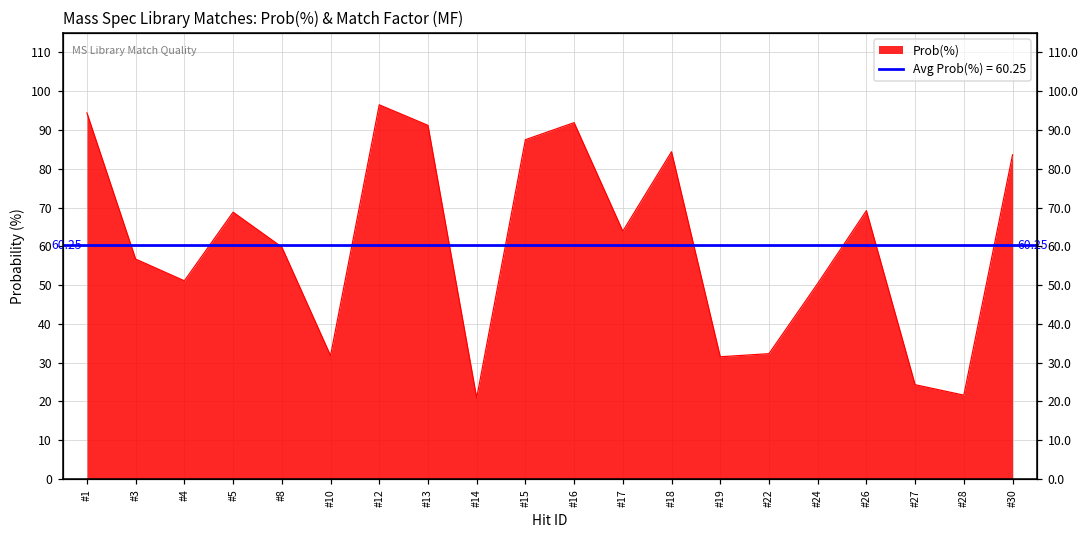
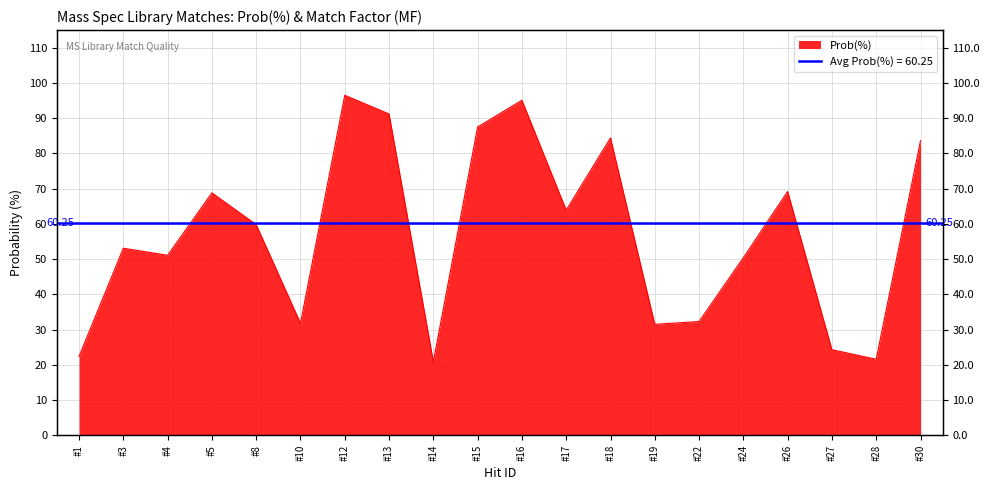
#1: 94 -> 22
#3: 57 -> 53
#16: 92 -> 95
